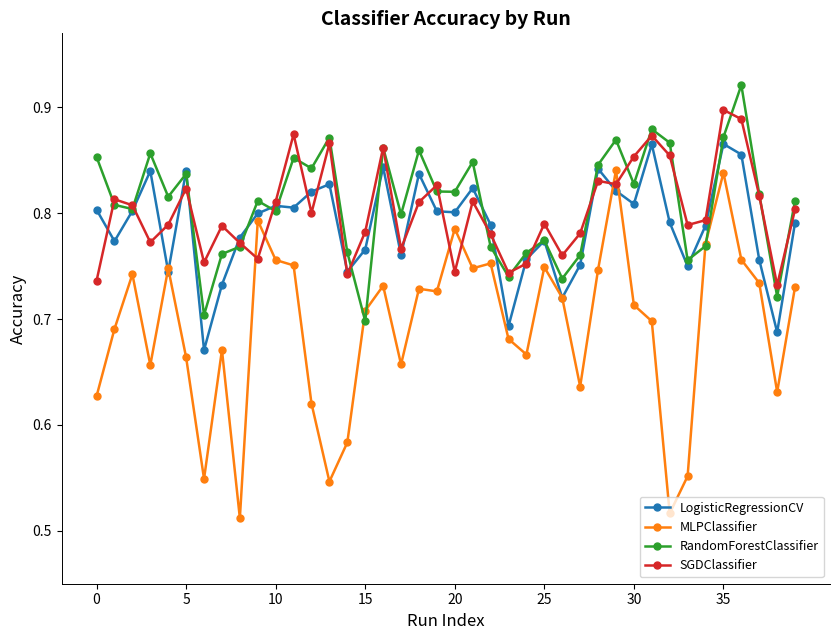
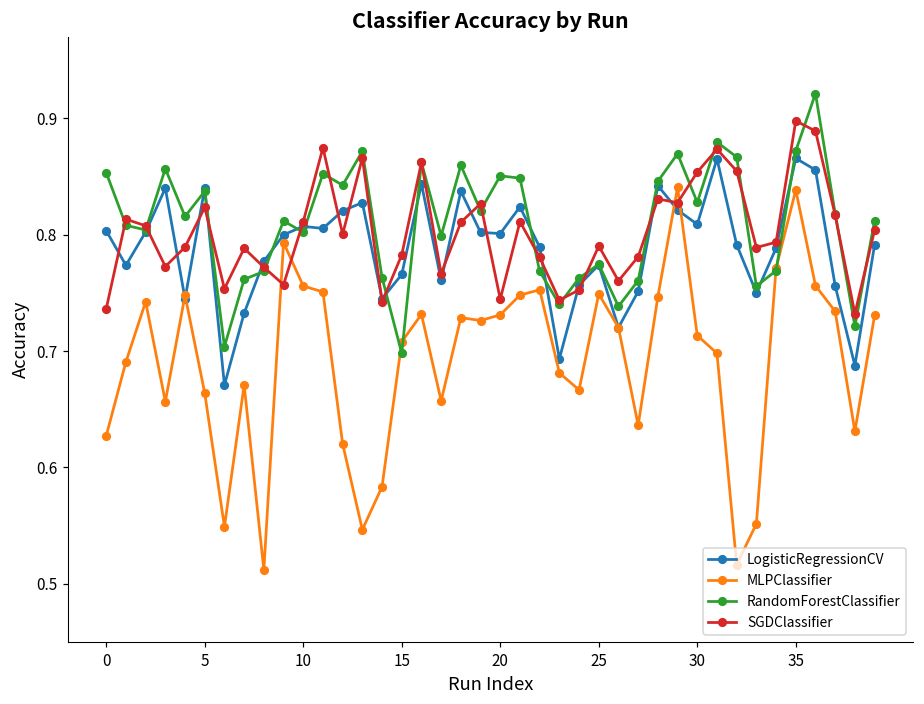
MLPClassifier, 20: 0.785 -> 0.731
RandomForestClassifier, 20: 0.820 -> 0.850
